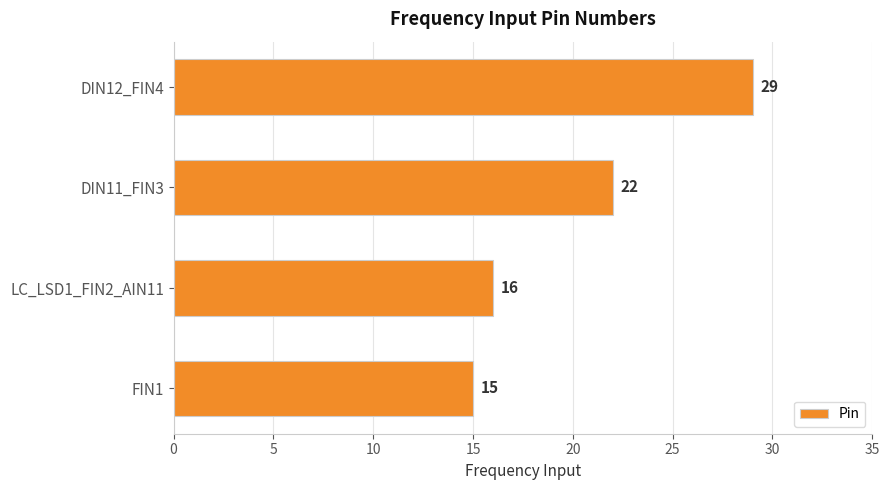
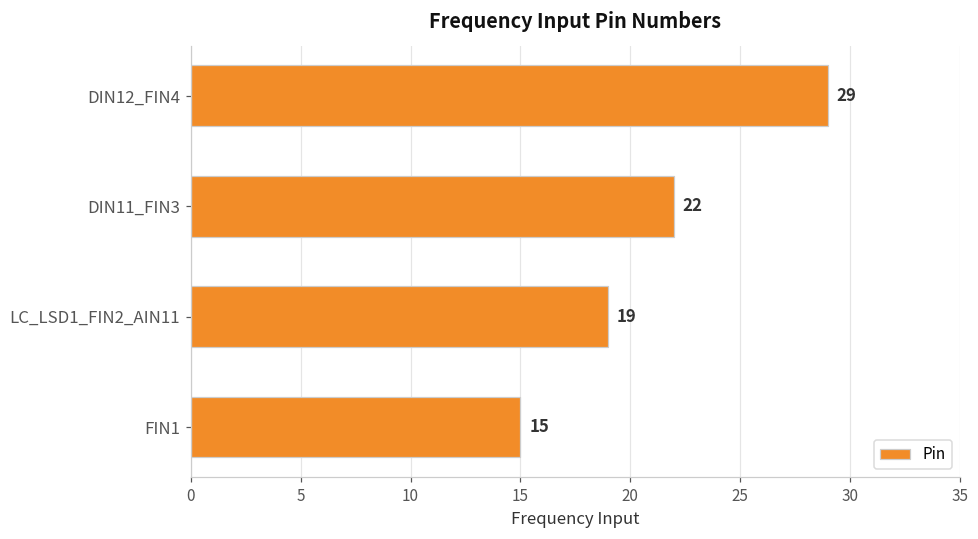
LC_LSD1_FIN2_AIN11: 16 -> 19
